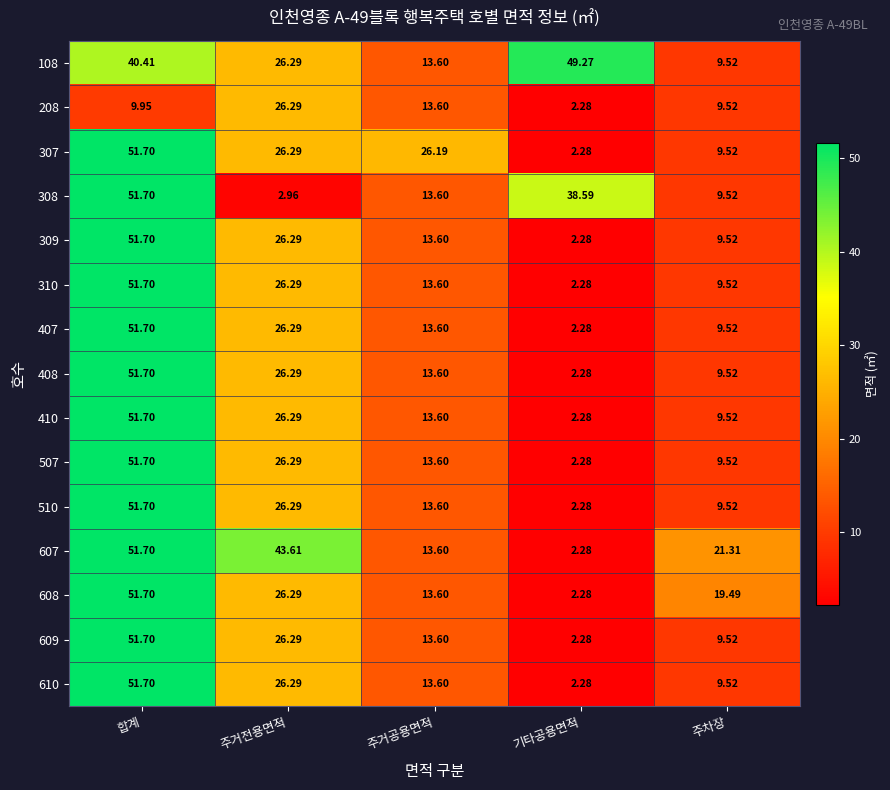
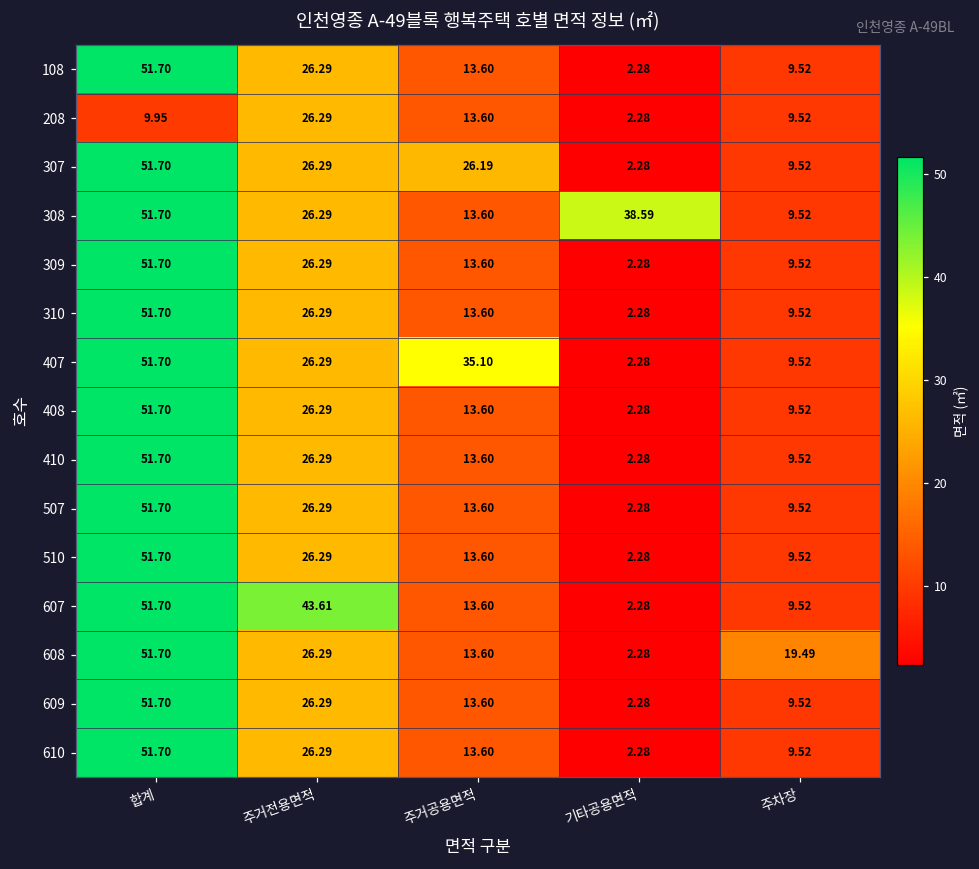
108, 합계: 40.41 -> 51.70
108, 기타공용면적: 49.27 -> 2.28
308, 주거전용면적: 2.96 -> 26.29
407, 주거공용면적: 13.60 -> 35.10
607, 주차장: 21.31 -> 9.52
